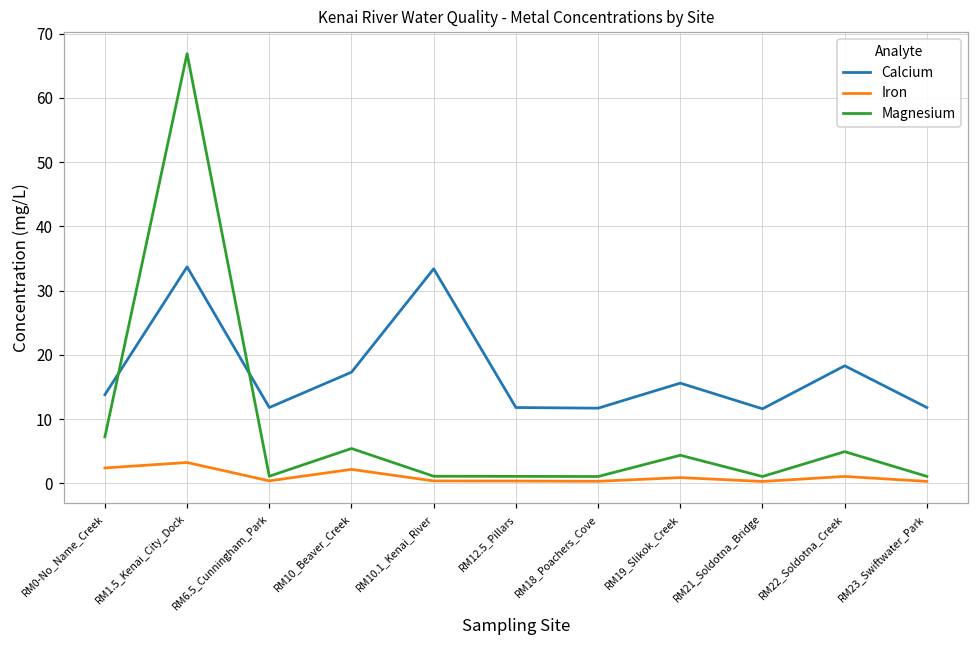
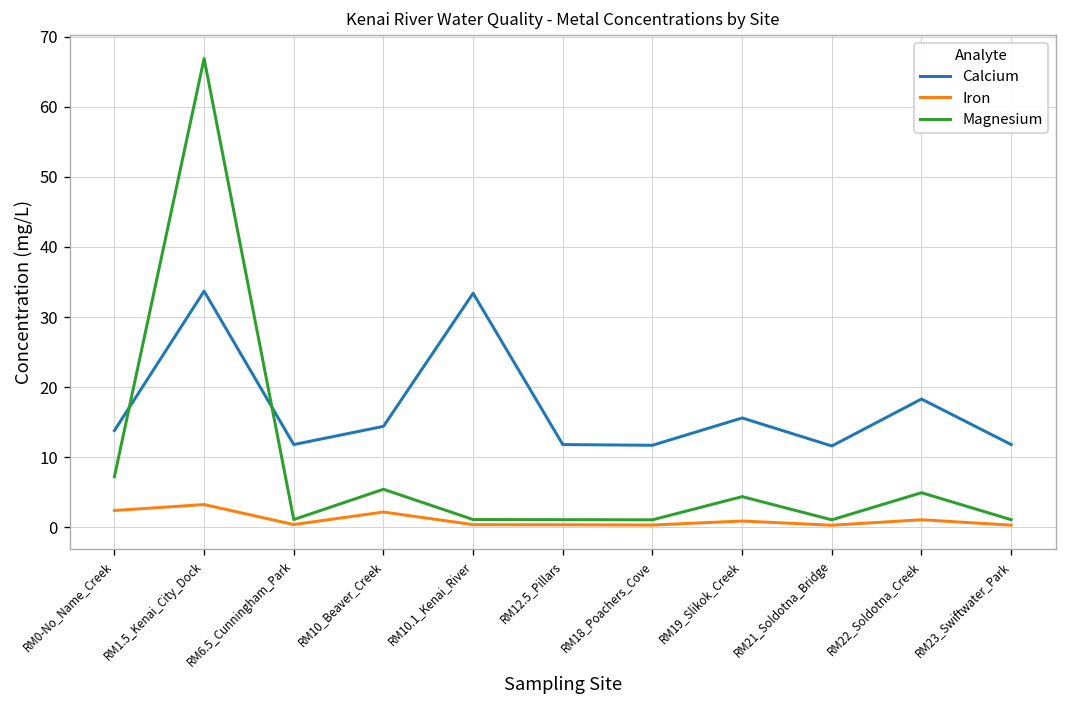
Calcium, RM10_Beaver_Creek: 17 -> 14
